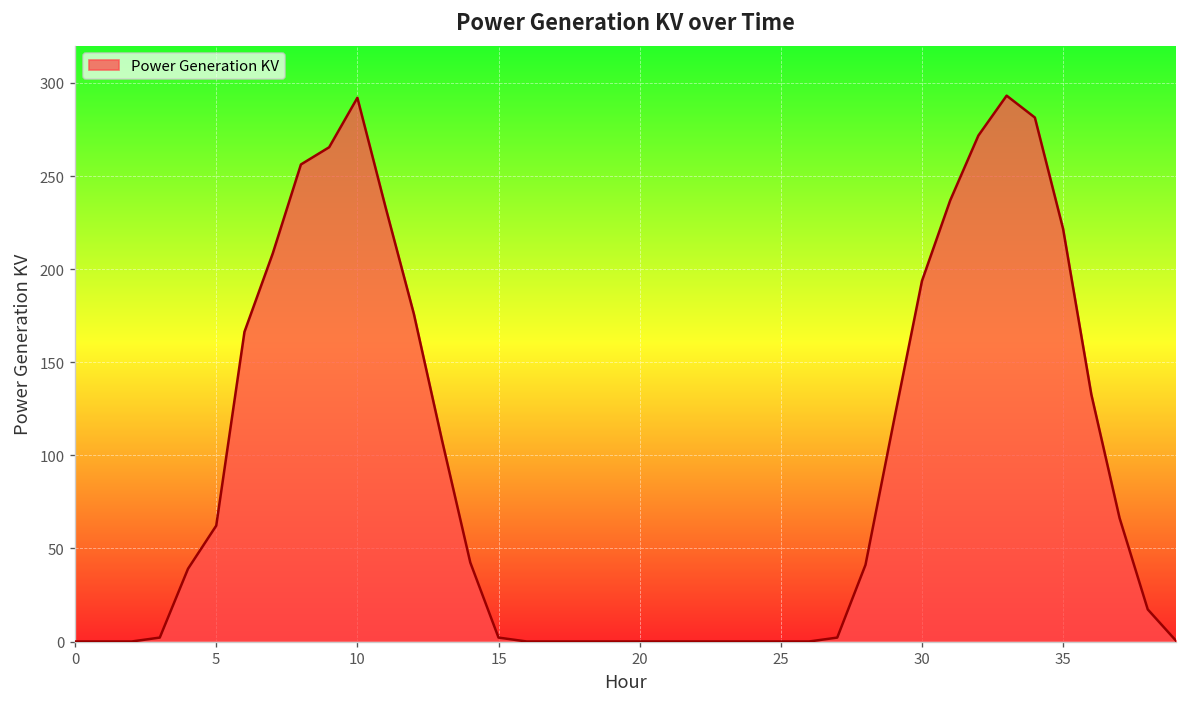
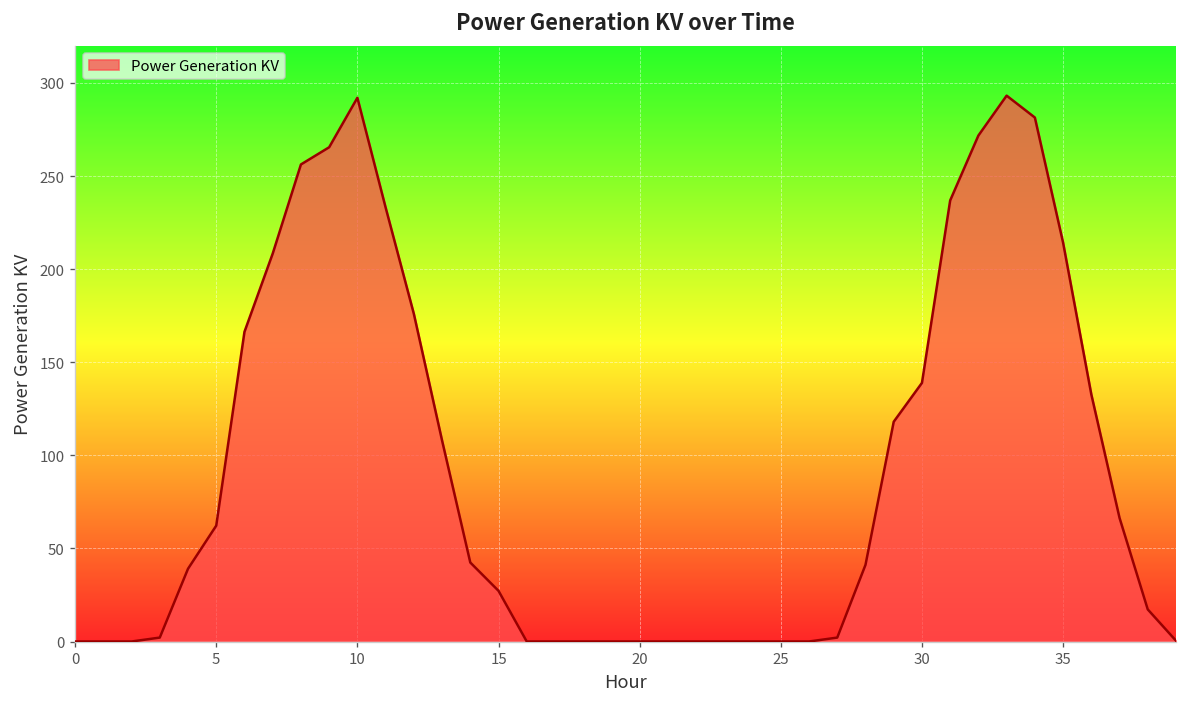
15: 2 -> 27
30: 194 -> 139
35: 222 -> 214
